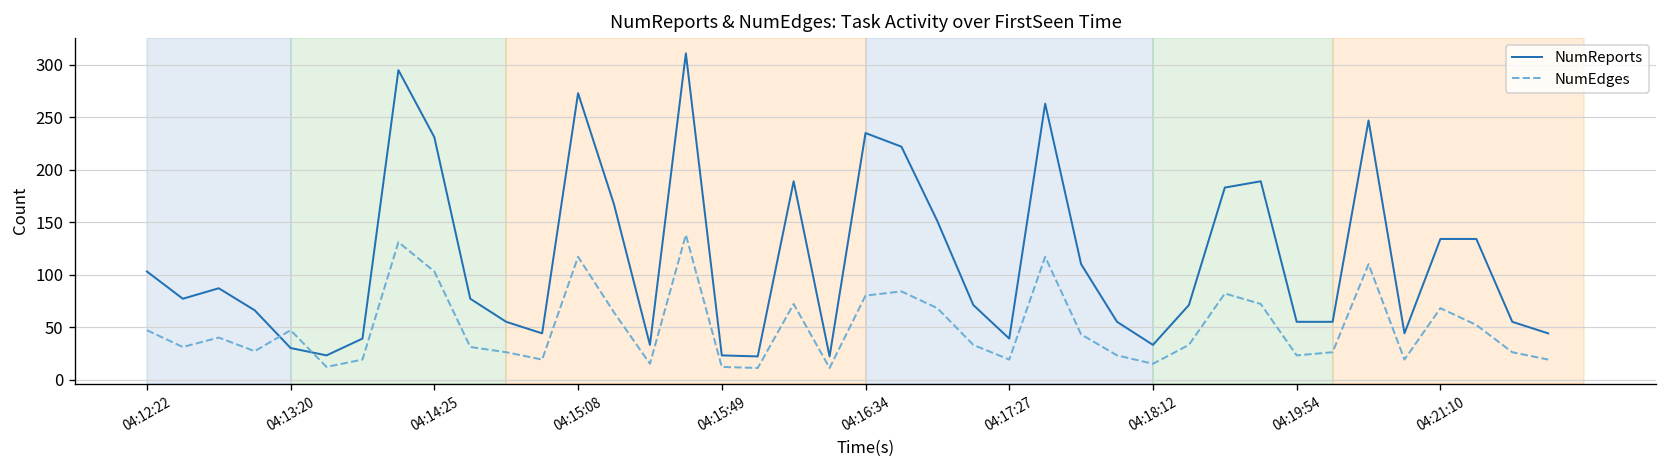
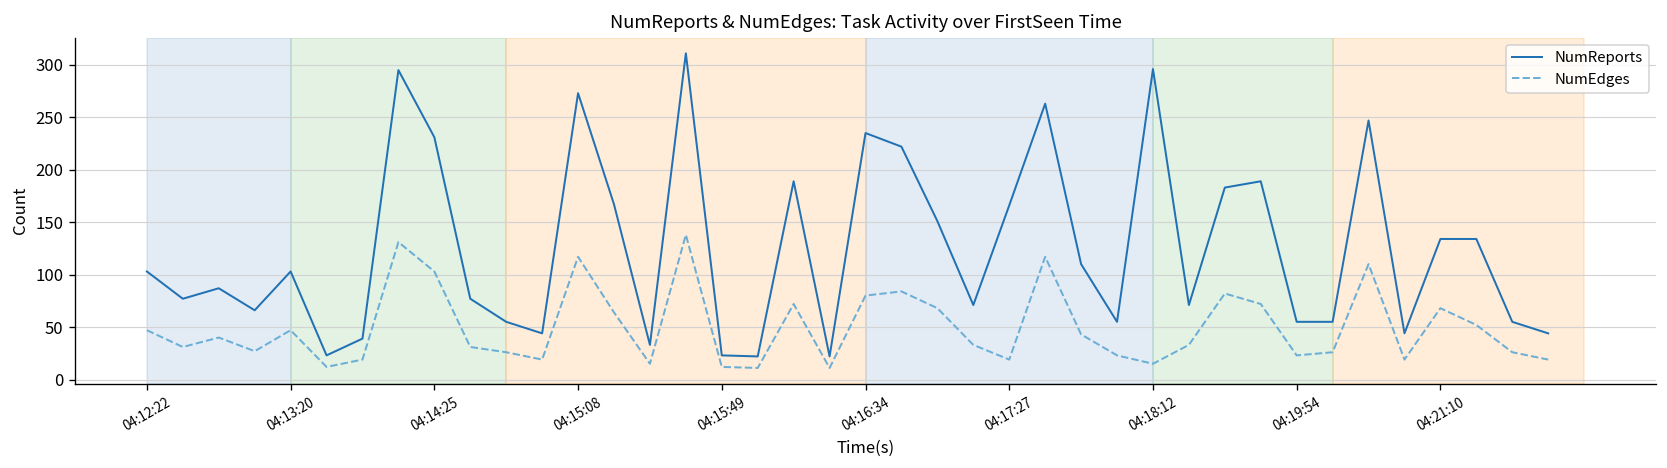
NumReports, 04:13:20: 30 -> 100
NumReports, 04:17:27: 40 -> 170
NumReports, 04:18:12: 30 -> 300
